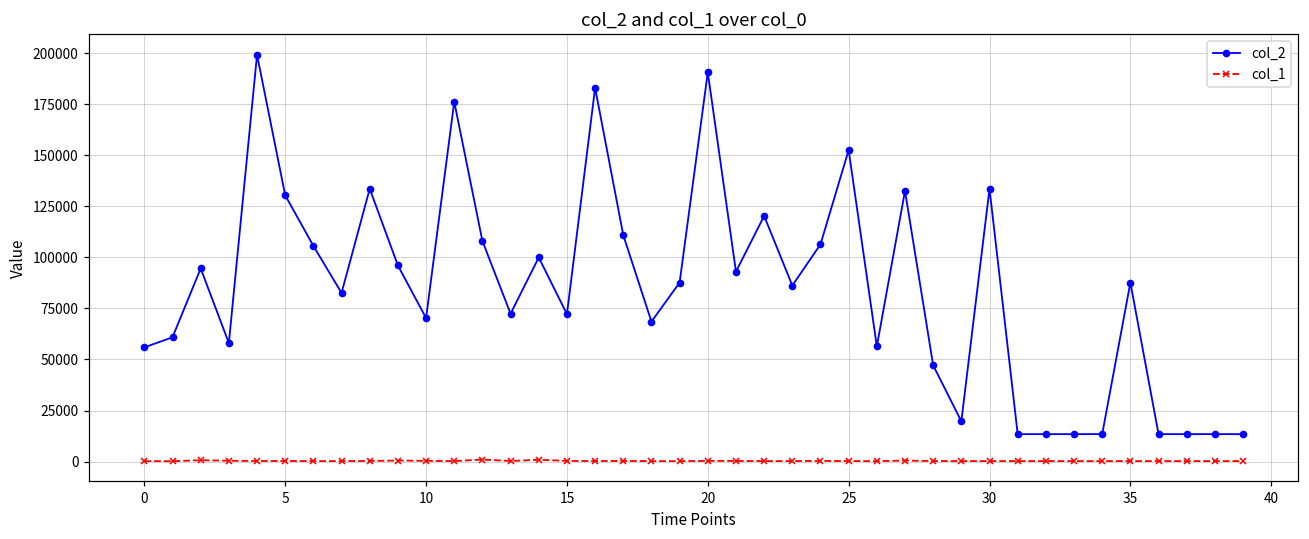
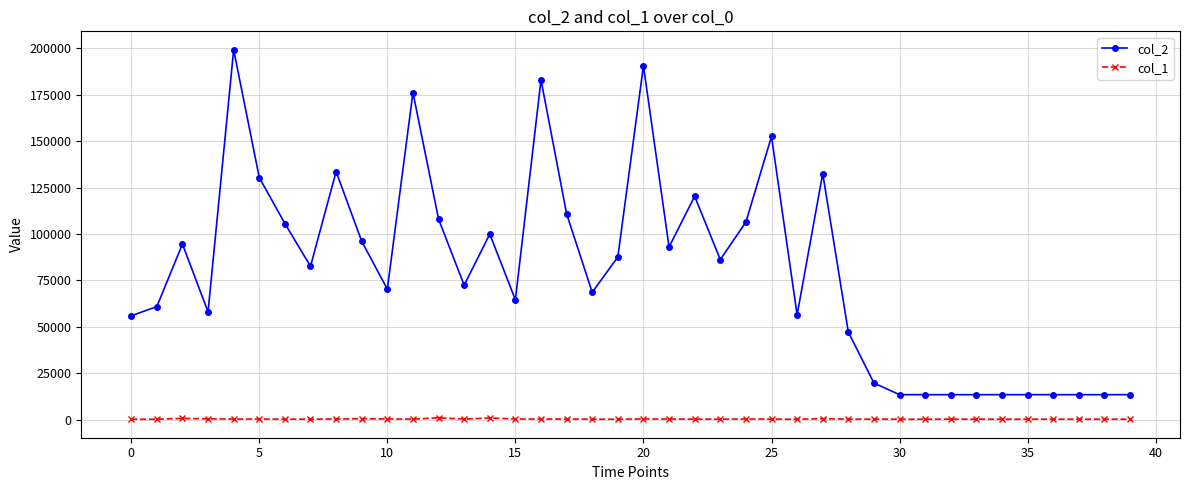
col_2, 15: 72000 -> 65000
col_2, 30: 134000 -> 13000
col_2, 35: 88000 -> 13000
